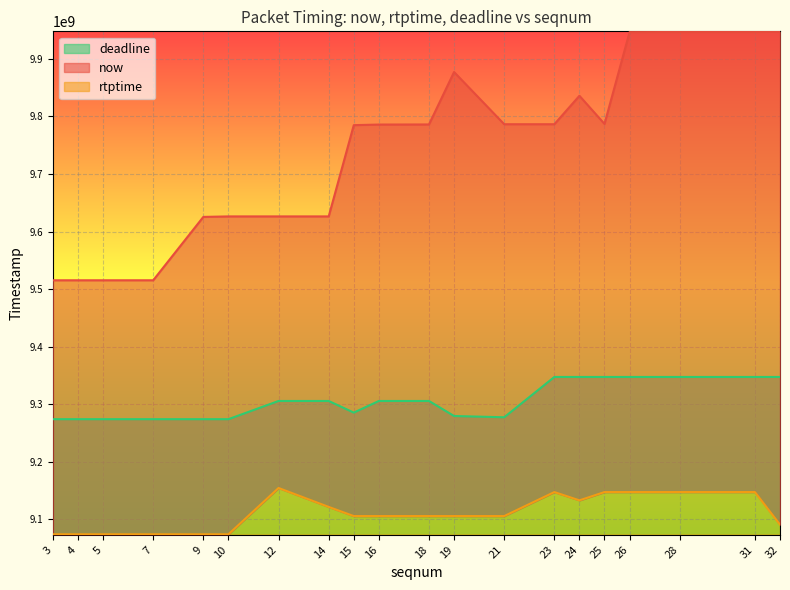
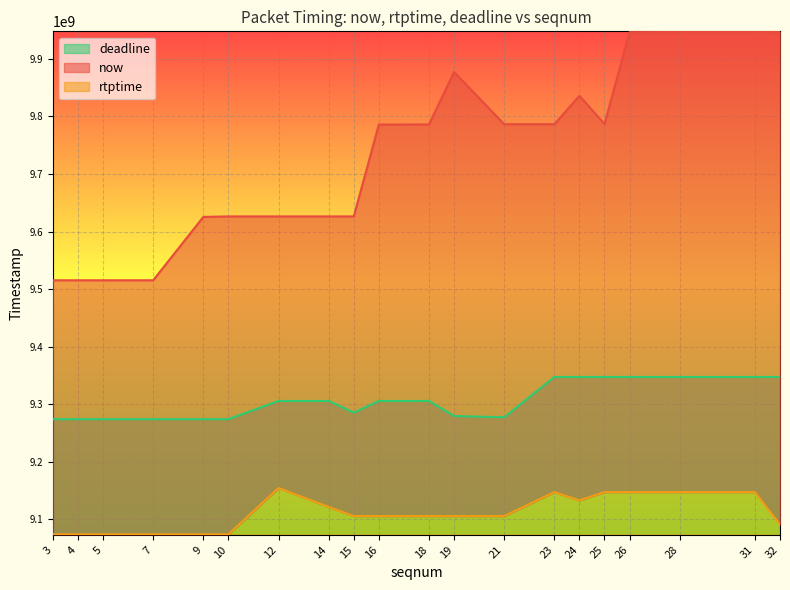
now, 15: 9780000000 -> 9630000000
